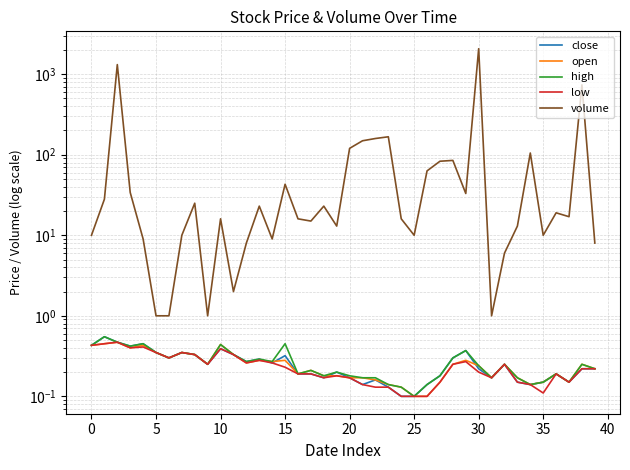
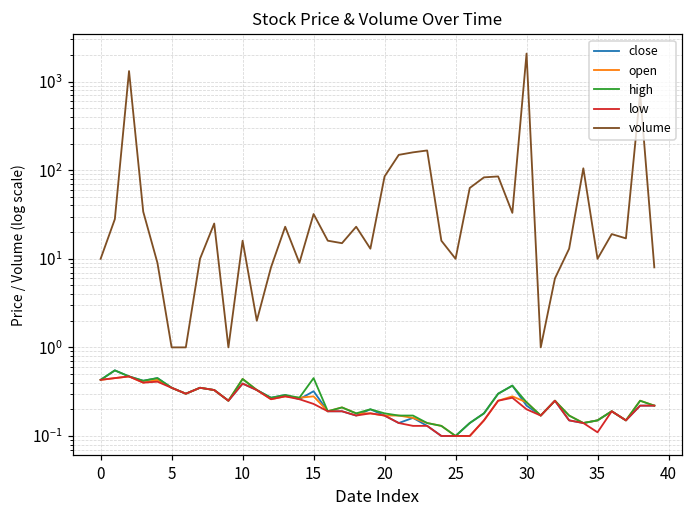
volume, 15: 40 -> 32
volume, 20: 120 -> 90
